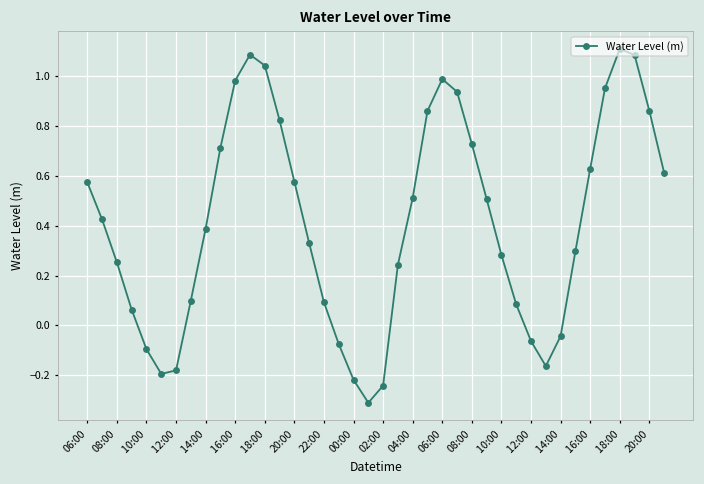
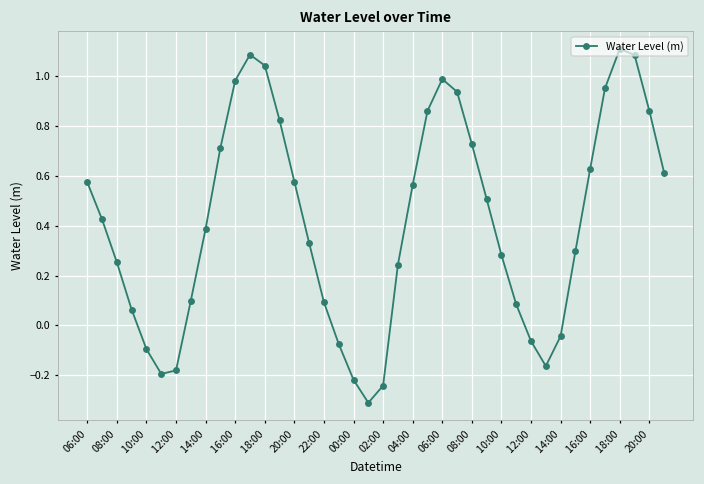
04:00: 0.51 -> 0.56
